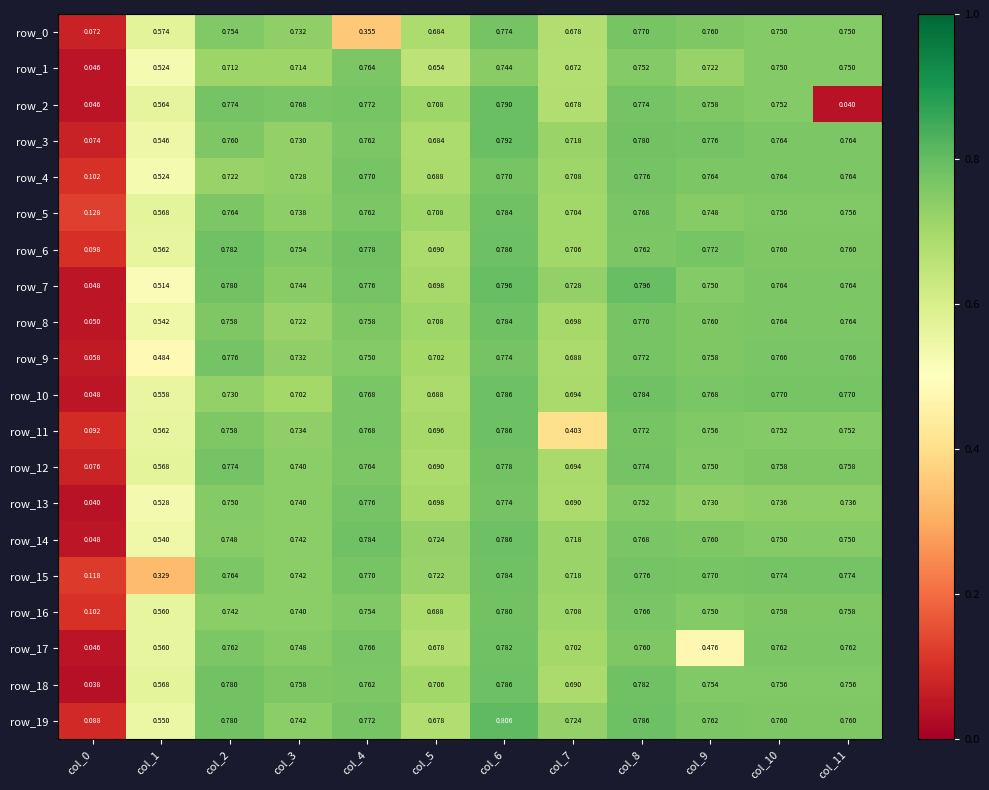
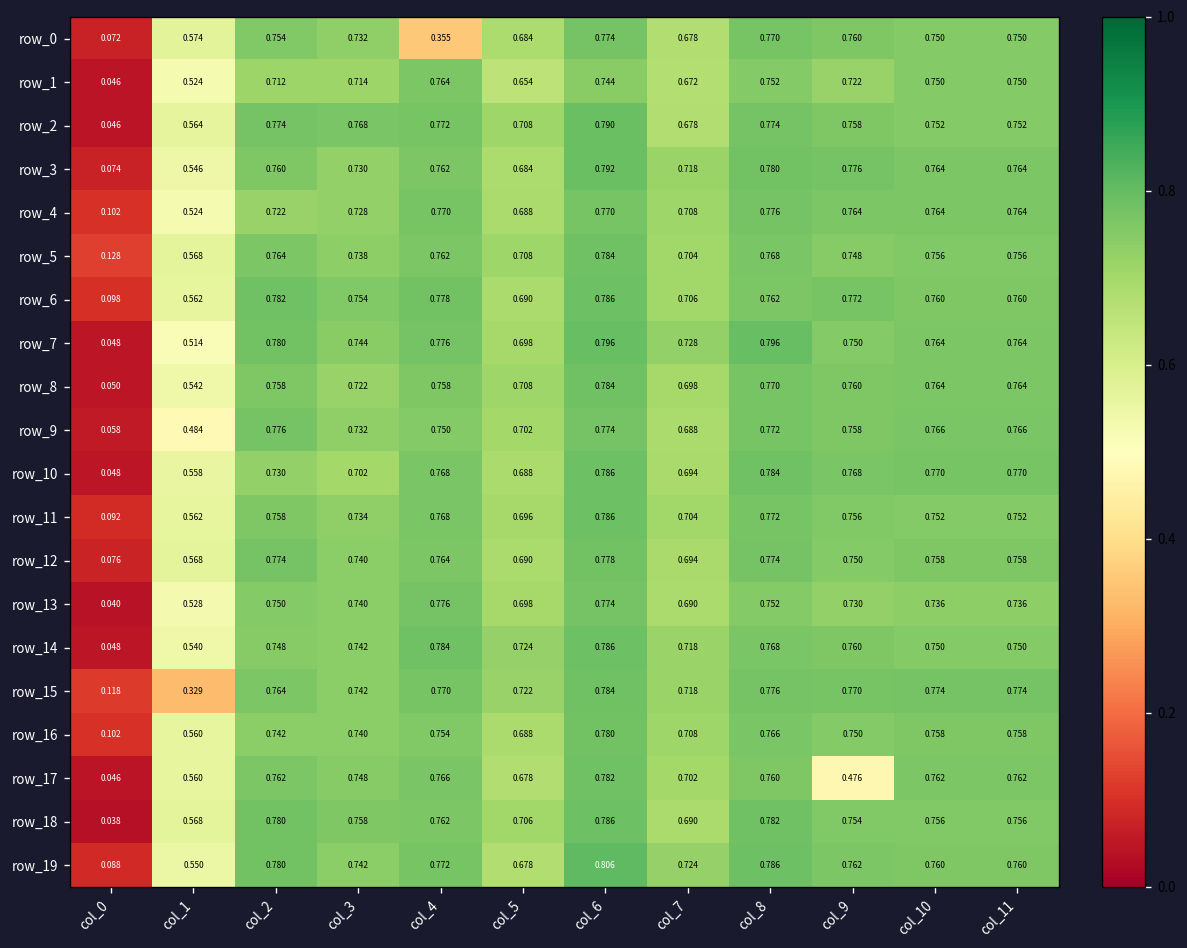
row_2, col_11: 0.040 -> 0.752
row_11, col_7: 0.403 -> 0.704
